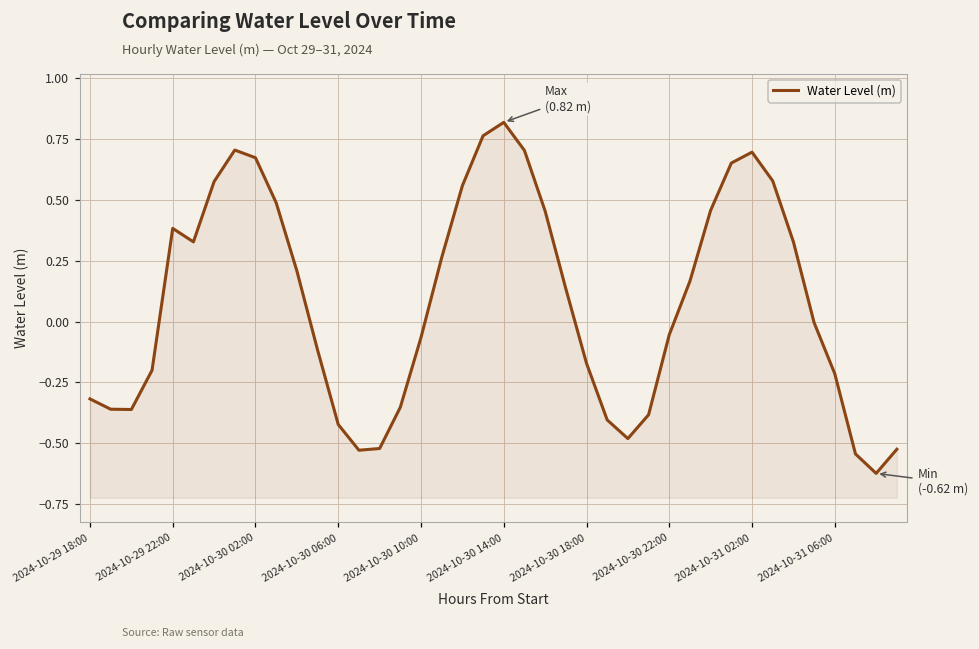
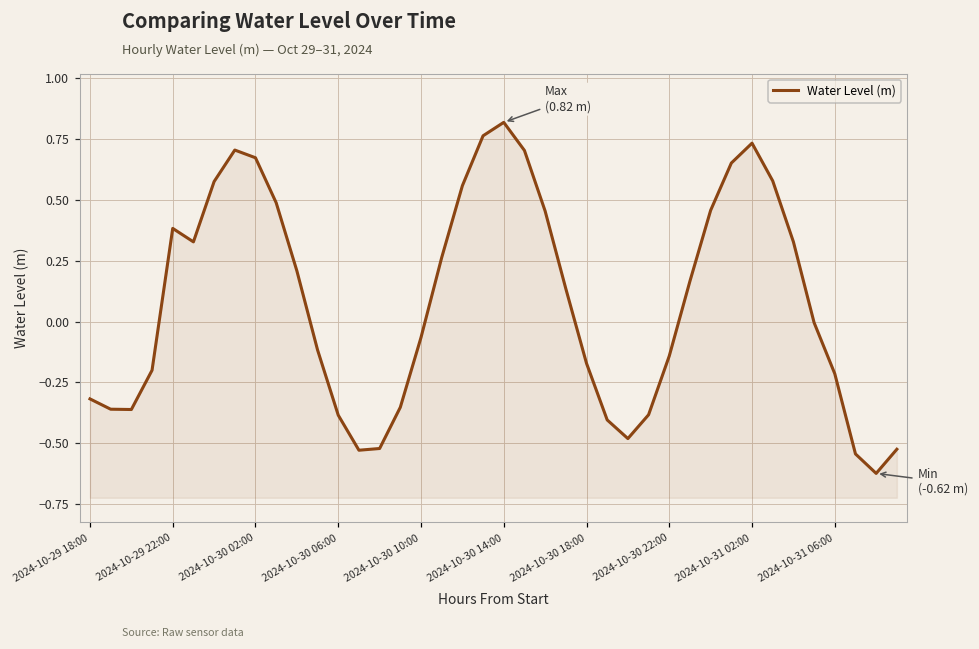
2024-10-30 06:00: -0.42 -> -0.38
2024-10-30 22:00: -0.05 -> -0.14
2024-10-31 02:00: 0.70 -> 0.73
